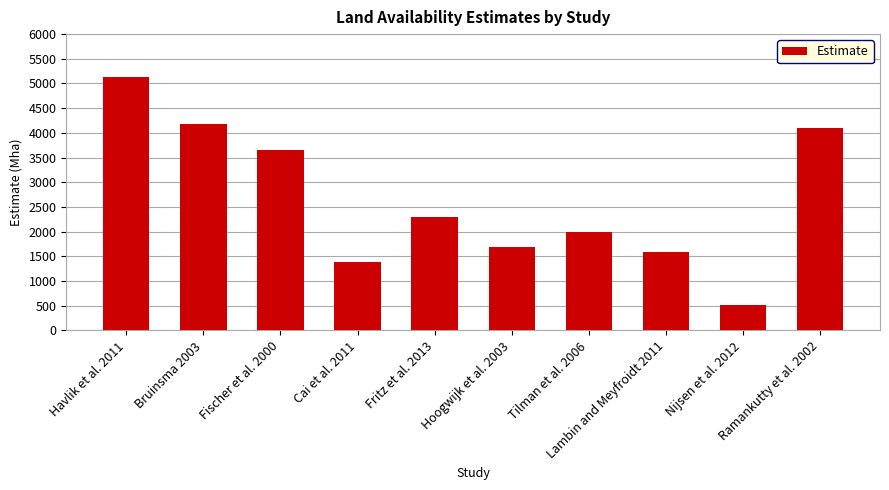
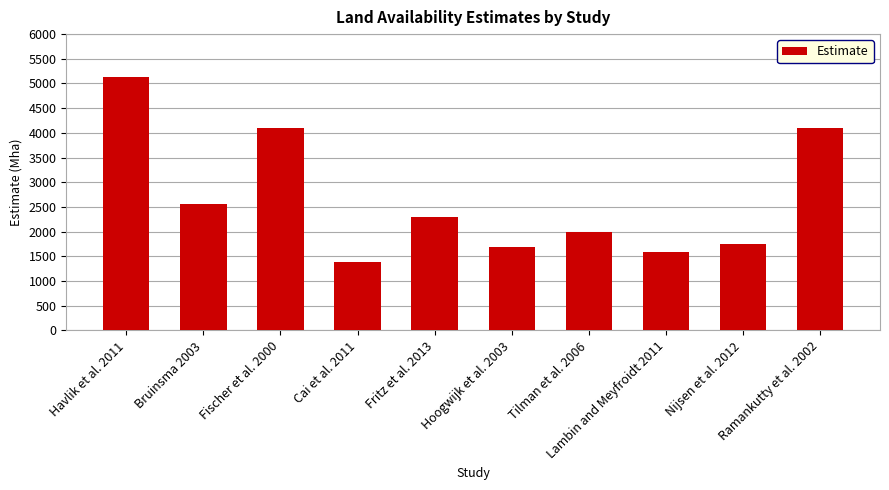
Bruinsma 2003: 4200 -> 2600
Fischer et al. 2000: 3700 -> 4100
Nijsen et al. 2012: 500 -> 1700
